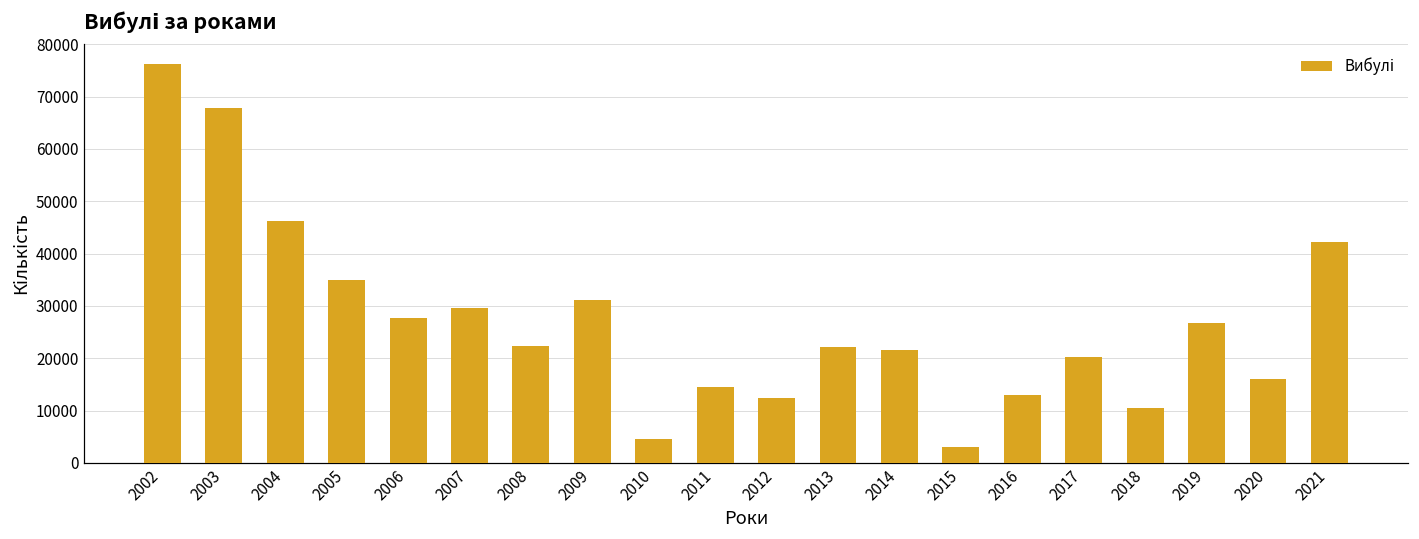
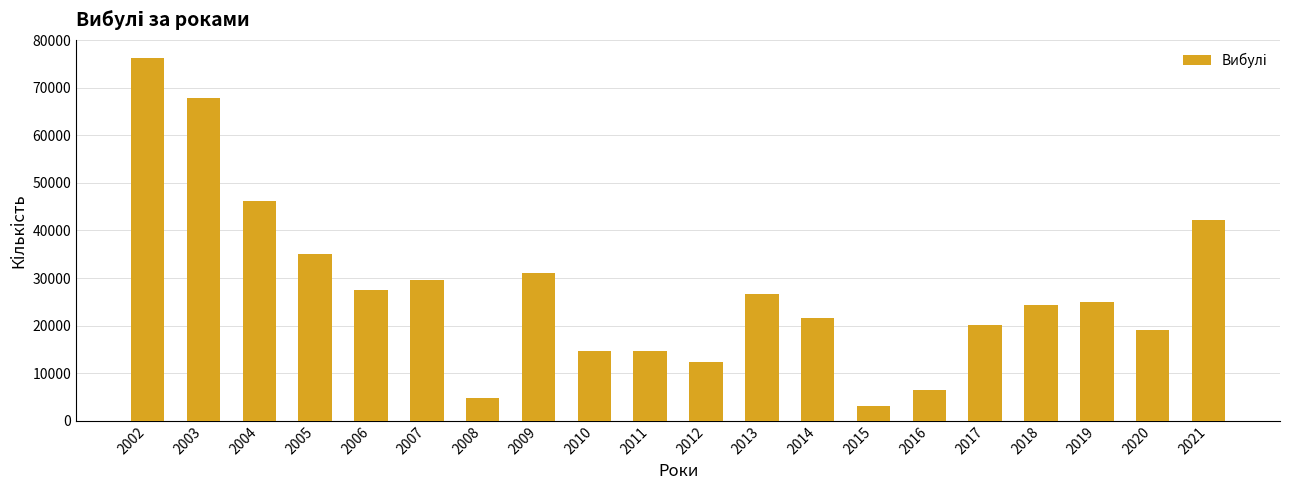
2008: 22000 -> 5000
2010: 4000 -> 15000
2013: 22000 -> 27000
2016: 13000 -> 6000
2018: 10000 -> 24000
2019: 27000 -> 25000
2020: 16000 -> 19000
